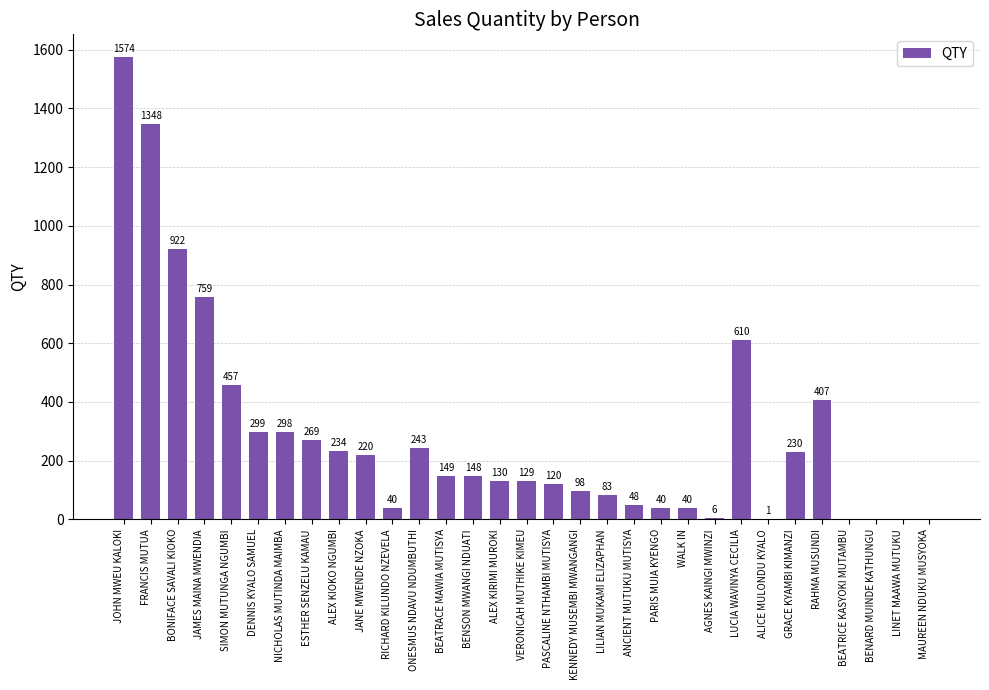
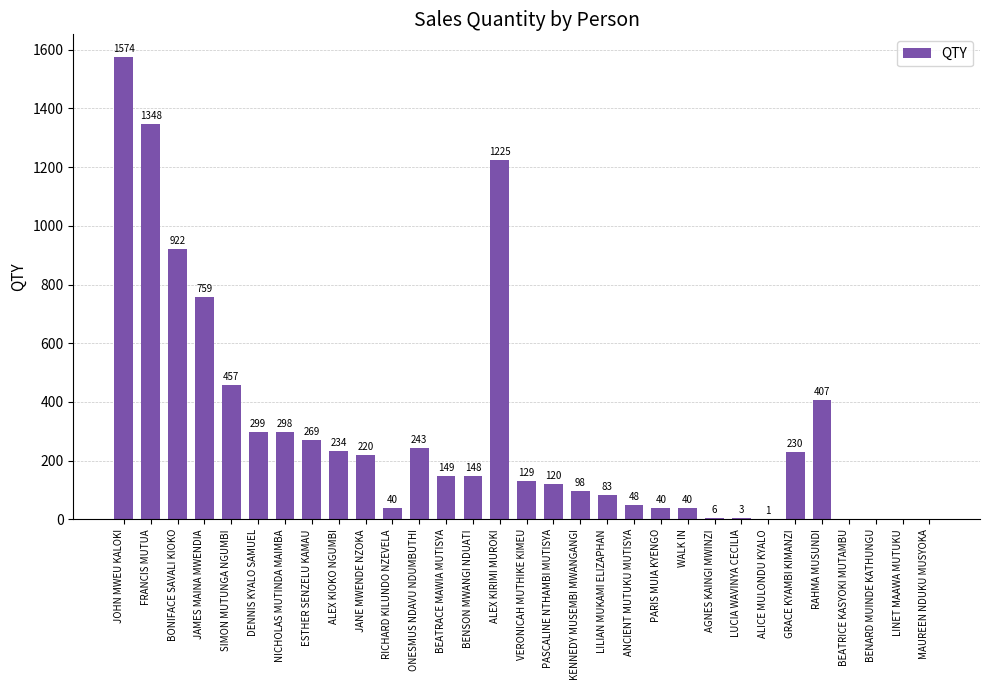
ALEX KIRIMI MUROKI: 130 -> 1225
LUCIA WAVINYA CECILIA: 610 -> 3
